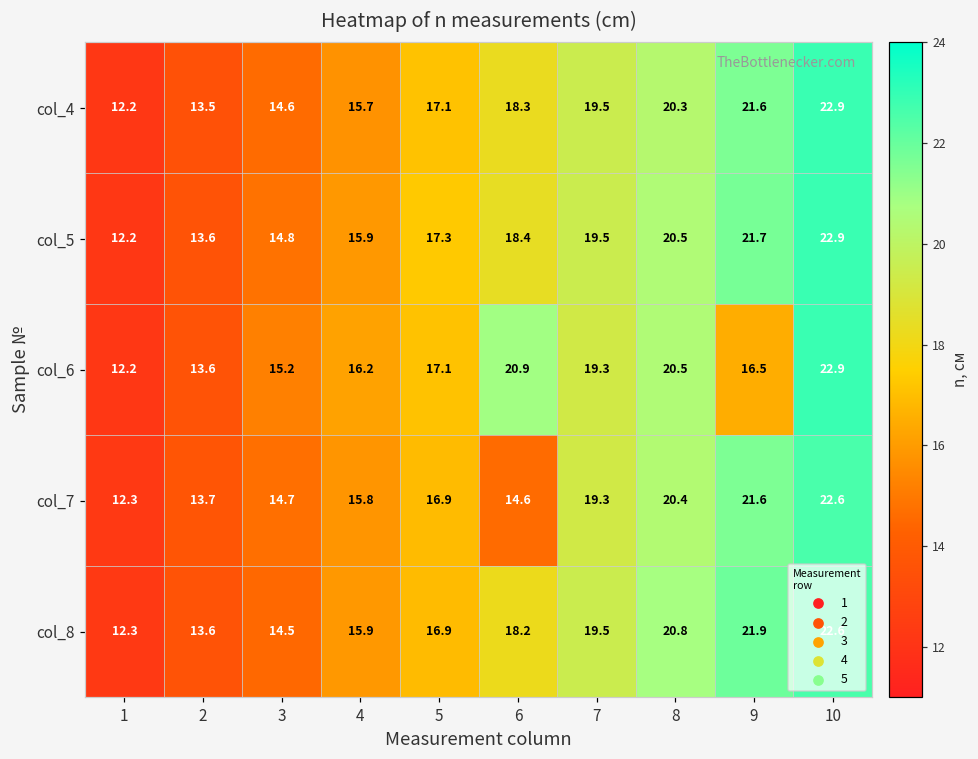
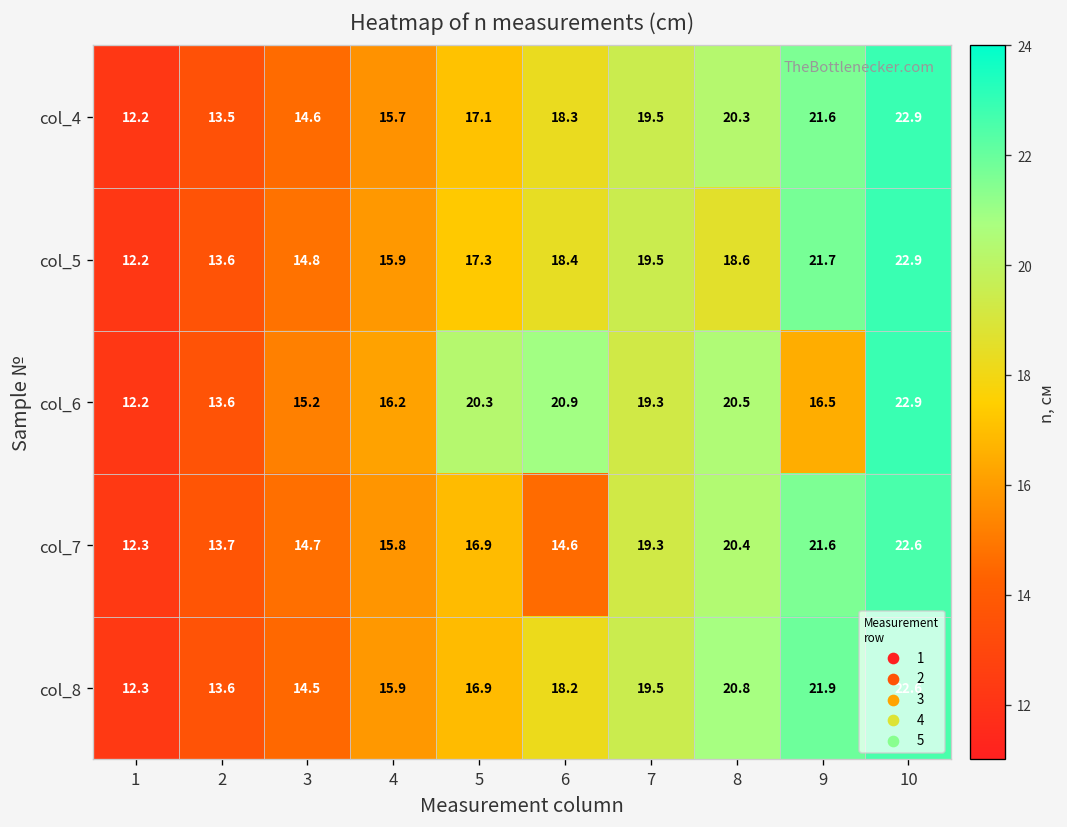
col_5, 8: 20.5 -> 18.6
col_6, 5: 17.1 -> 20.3
